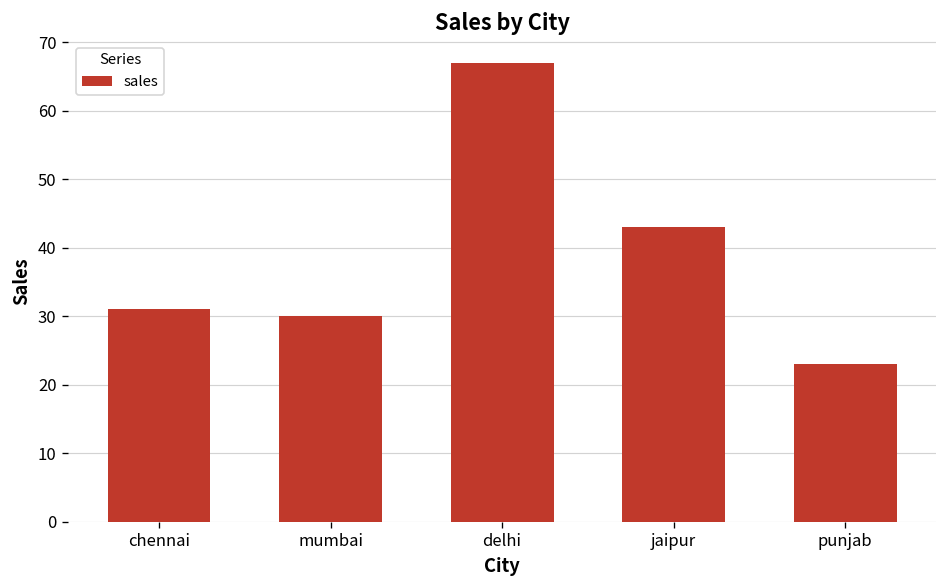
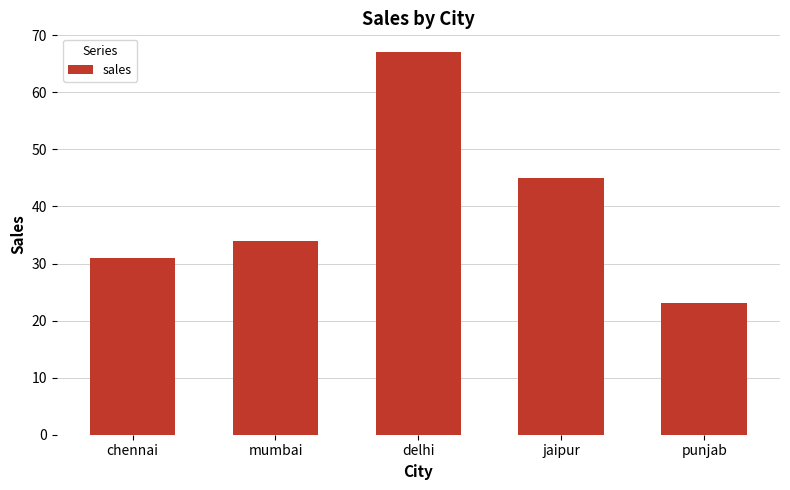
mumbai: 30 -> 34
jaipur: 43 -> 45
